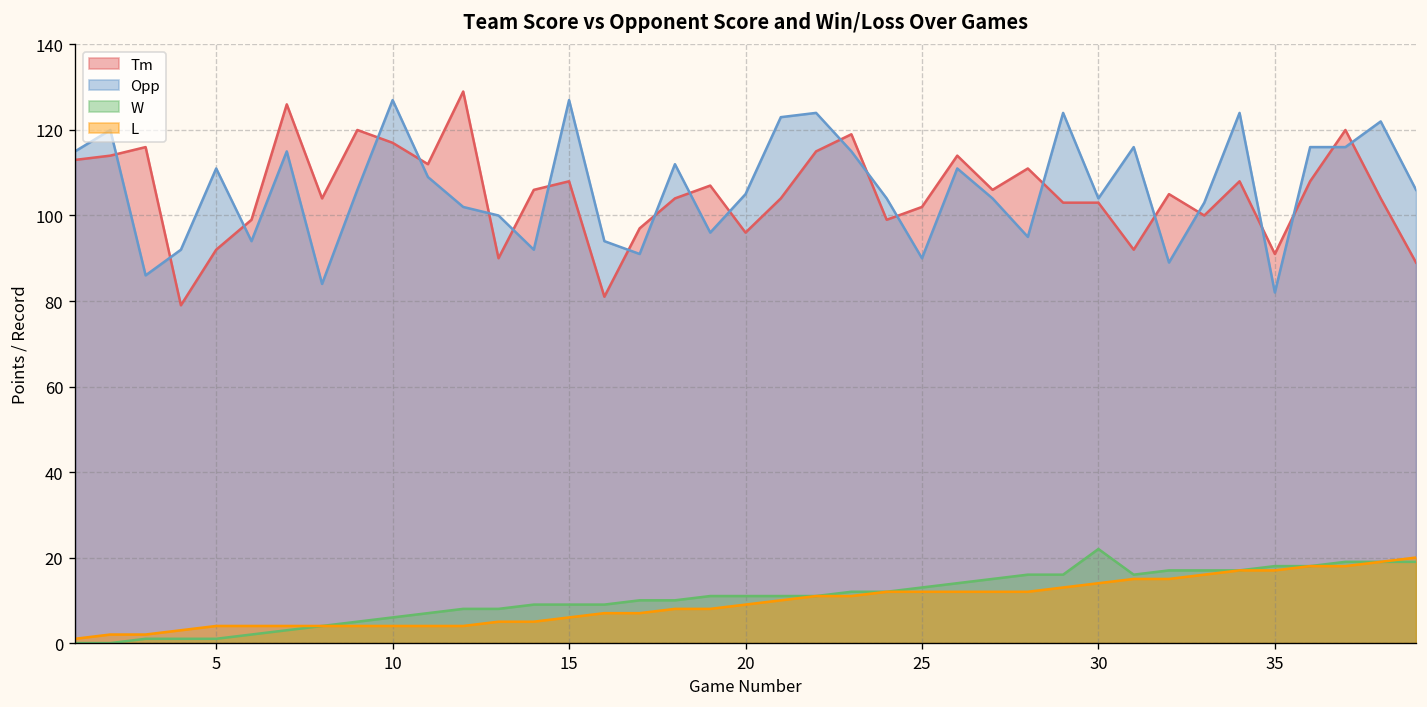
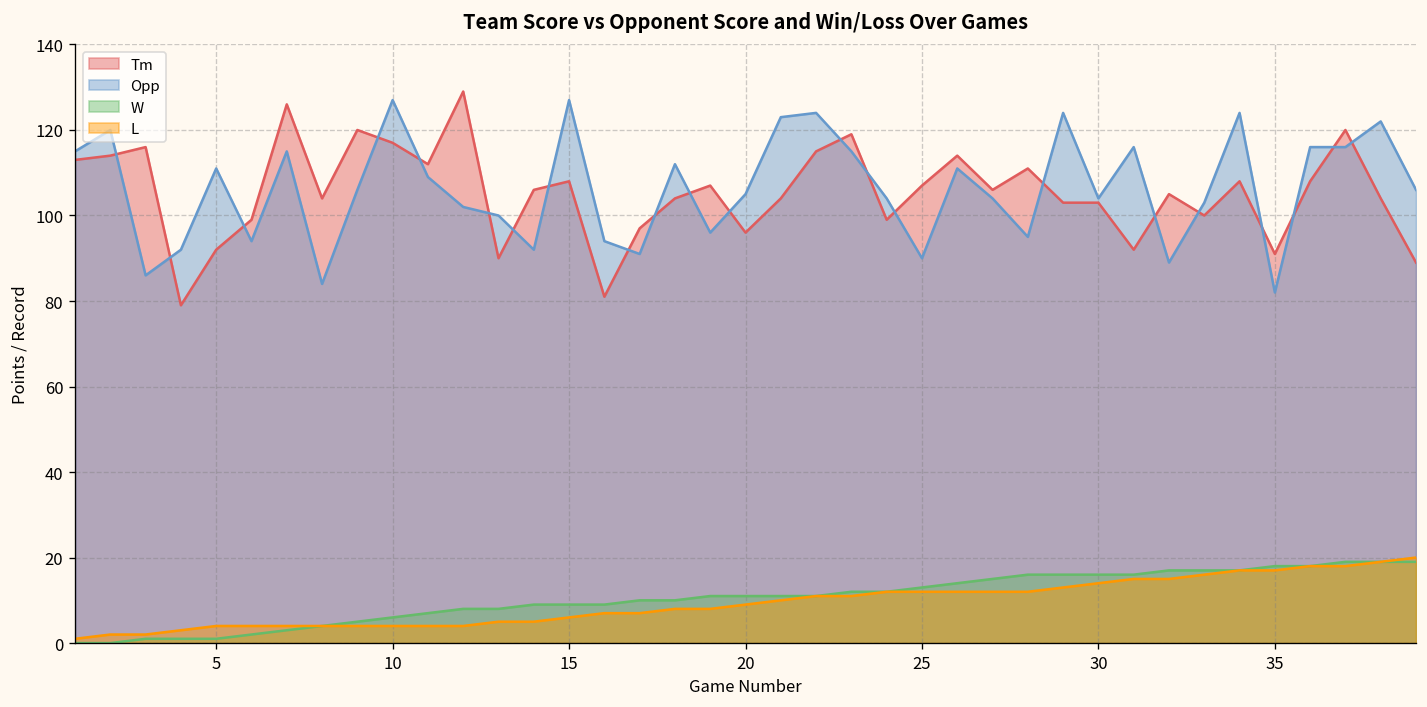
Tm, 25: 102 -> 107
W, 30: 22 -> 16
